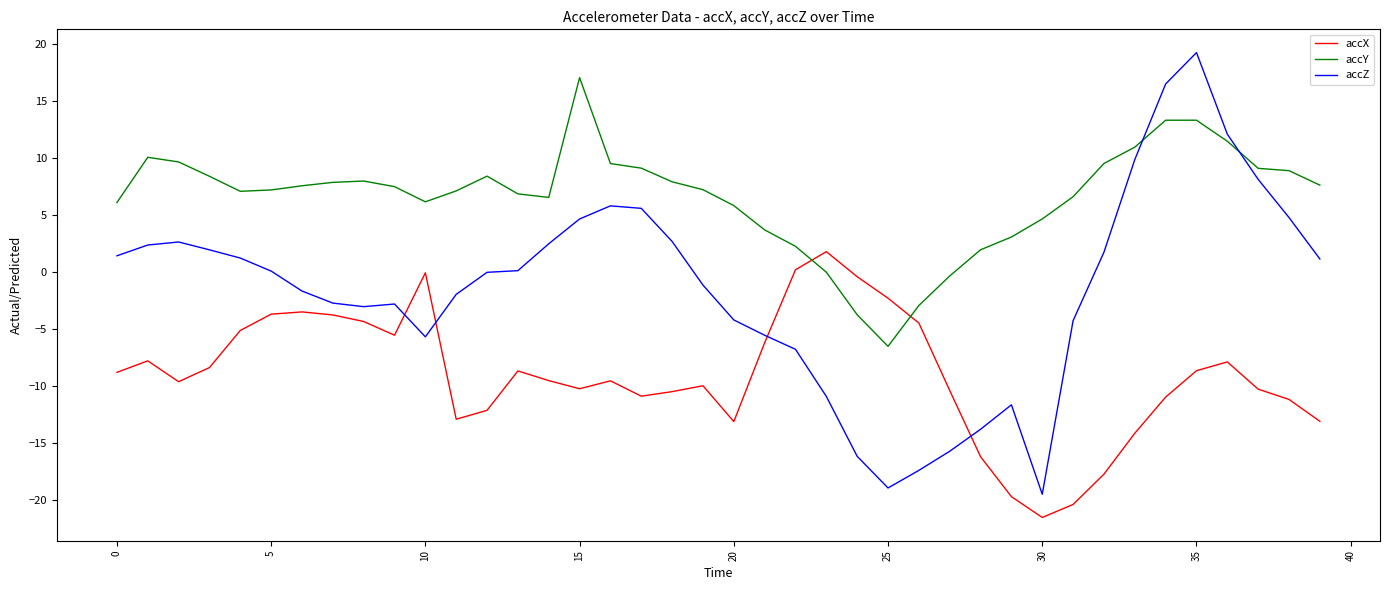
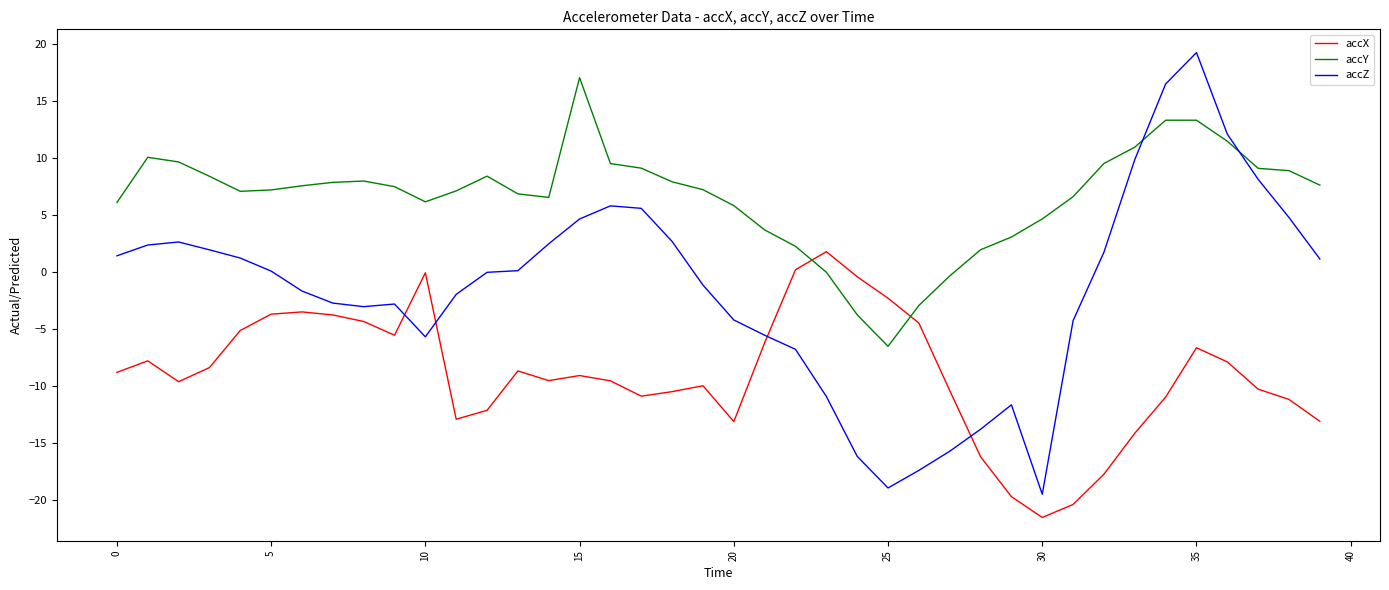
accX, 15: -10.2 -> -9.1
accX, 35: -8.7 -> -6.6
